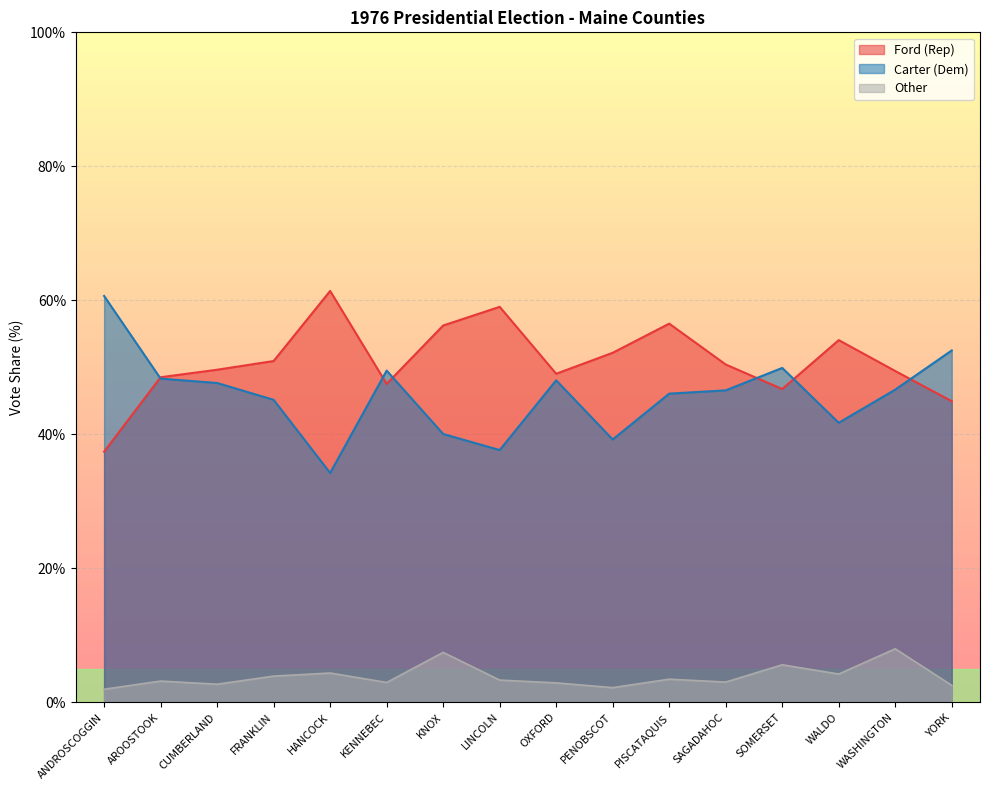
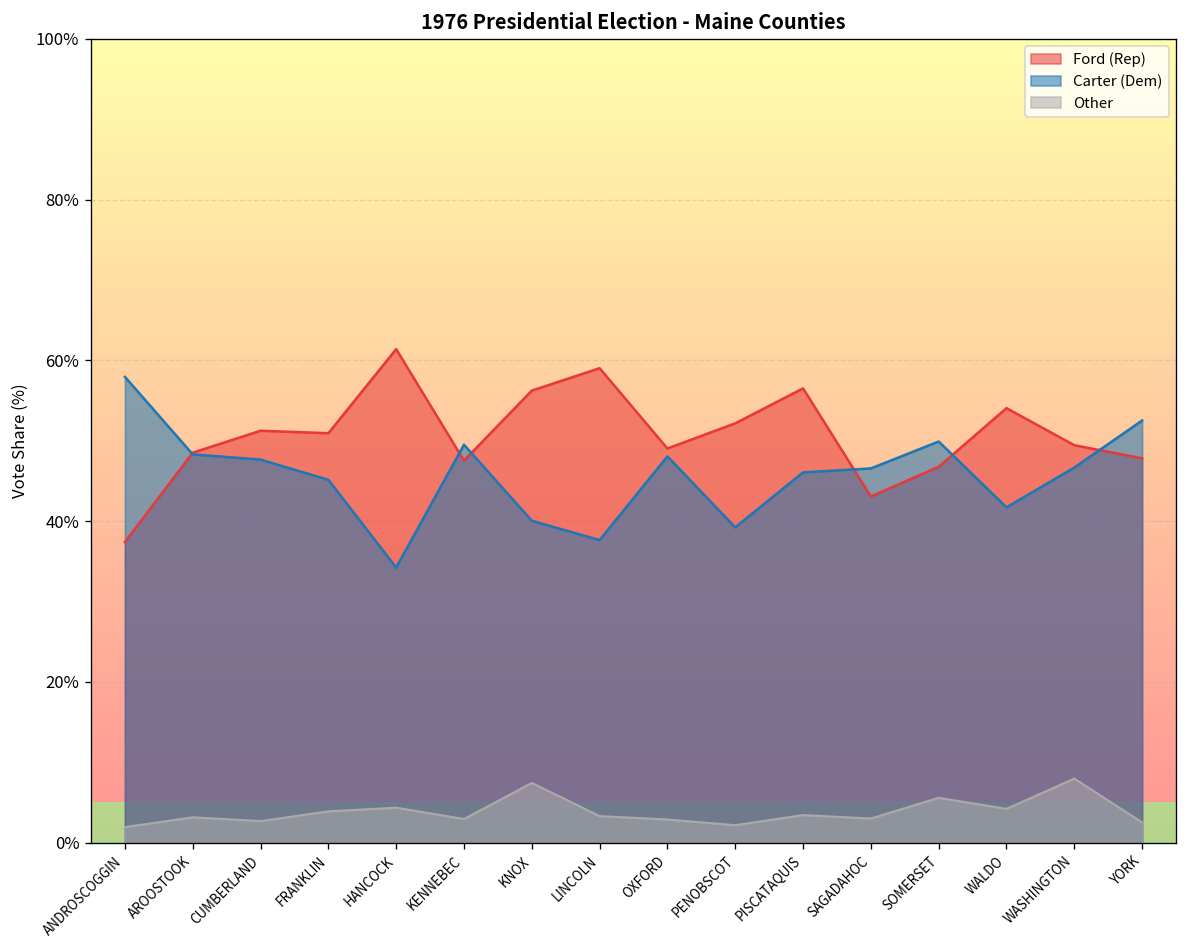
Carter (Dem), ANDROSCOGGIN: 61% -> 58%
Ford (Rep), CUMBERLAND: 50% -> 51%
Ford (Rep), SAGADAHOC: 50% -> 43%
Ford (Rep), YORK: 45% -> 48%
